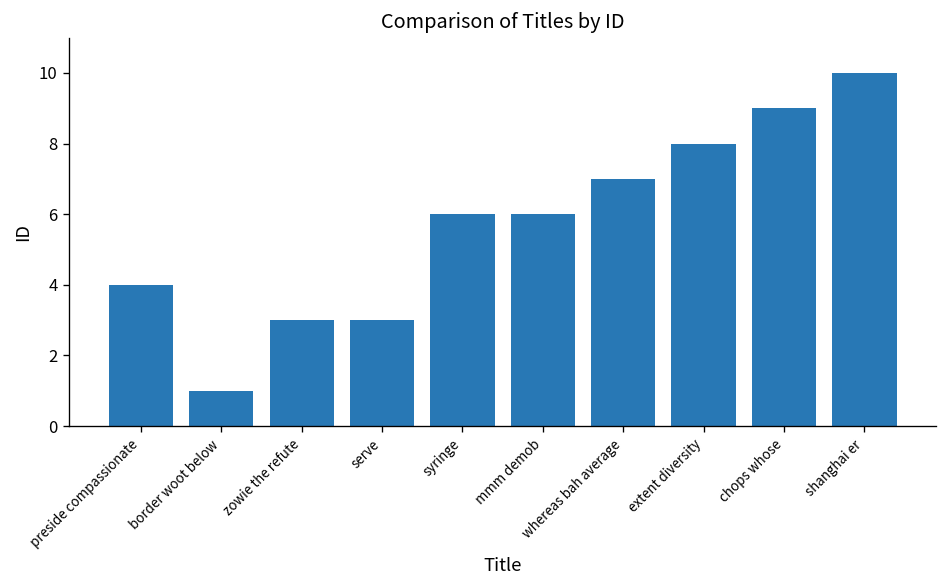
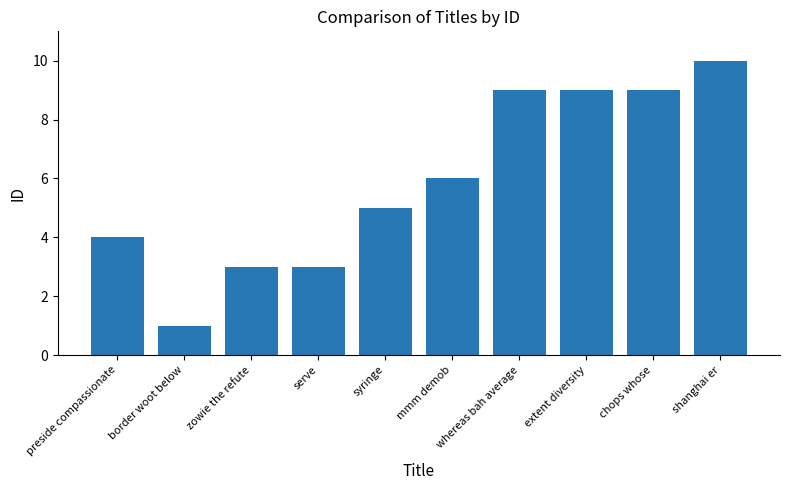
syringe: 6 -> 5
whereas bah average: 7 -> 9
extent diversity: 8 -> 9
